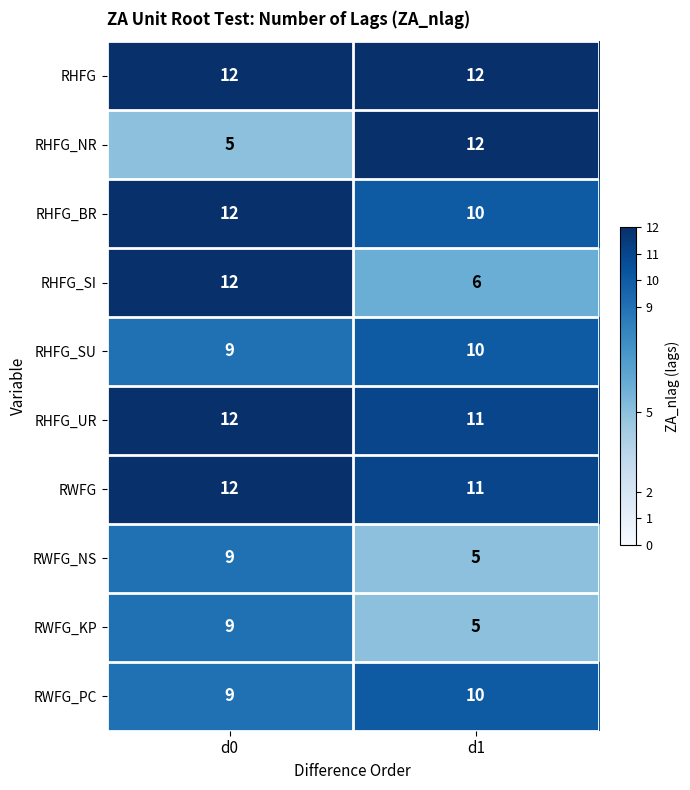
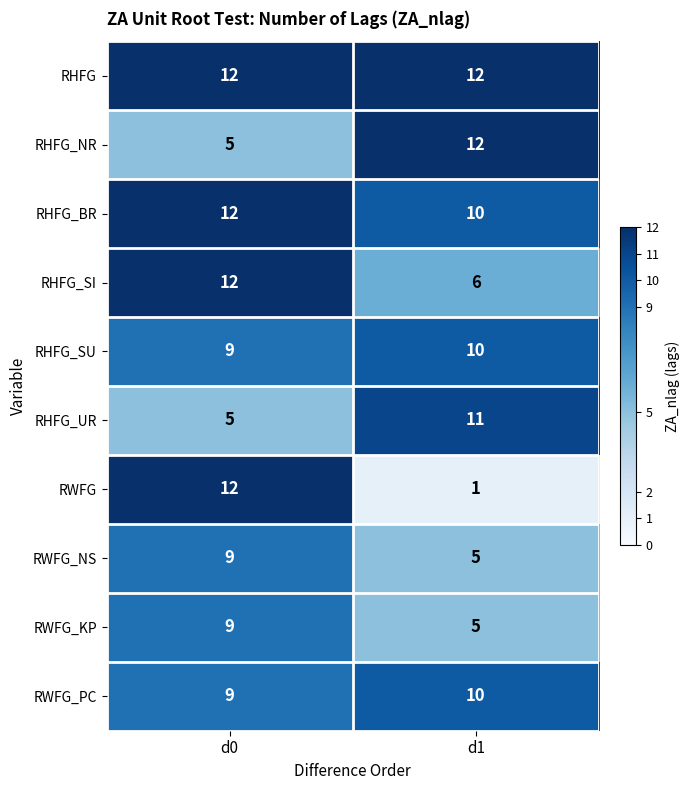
RHFG_UR, d0: 12 -> 5
RWFG, d1: 11 -> 1
